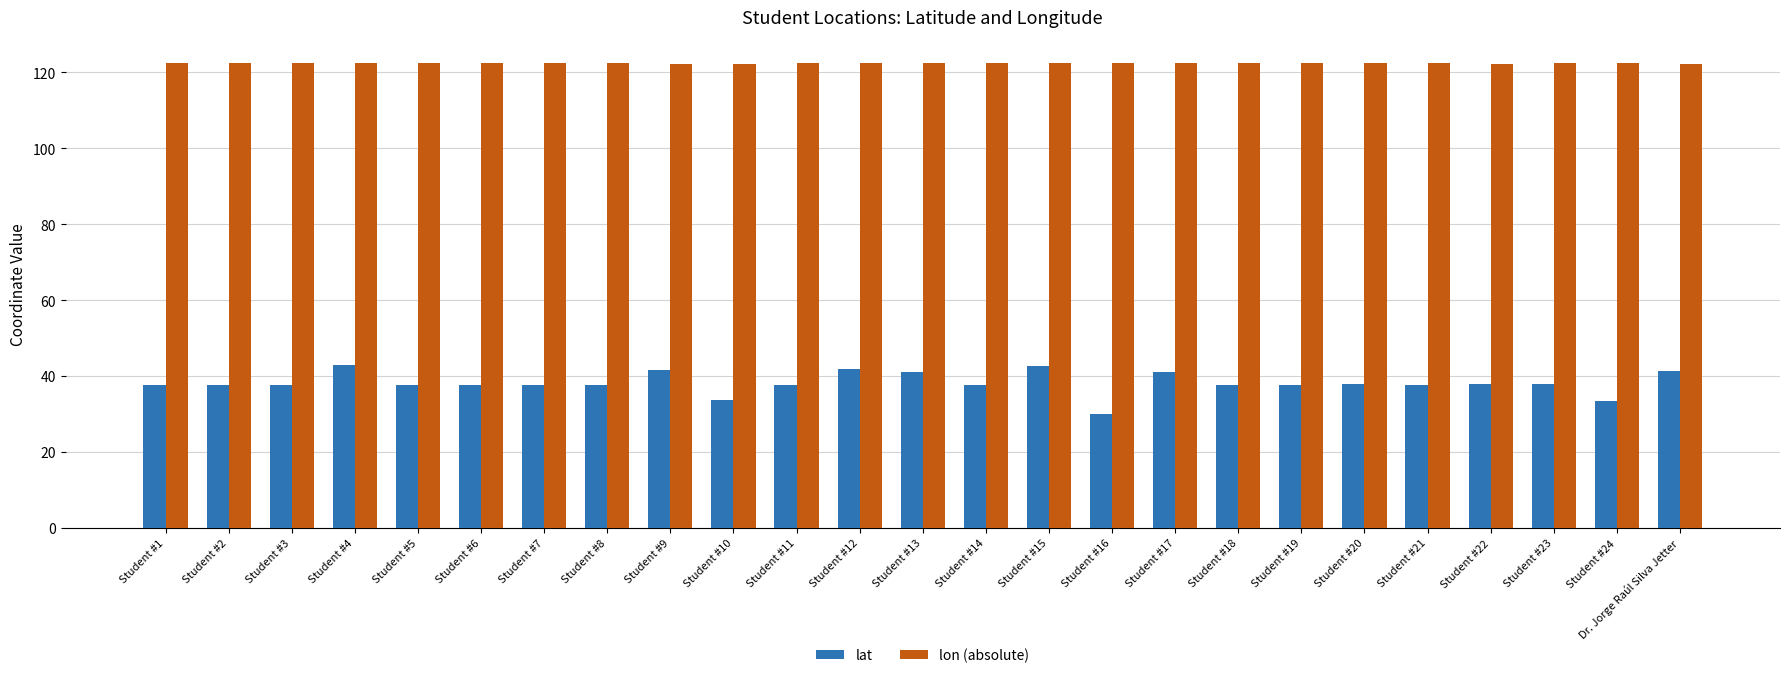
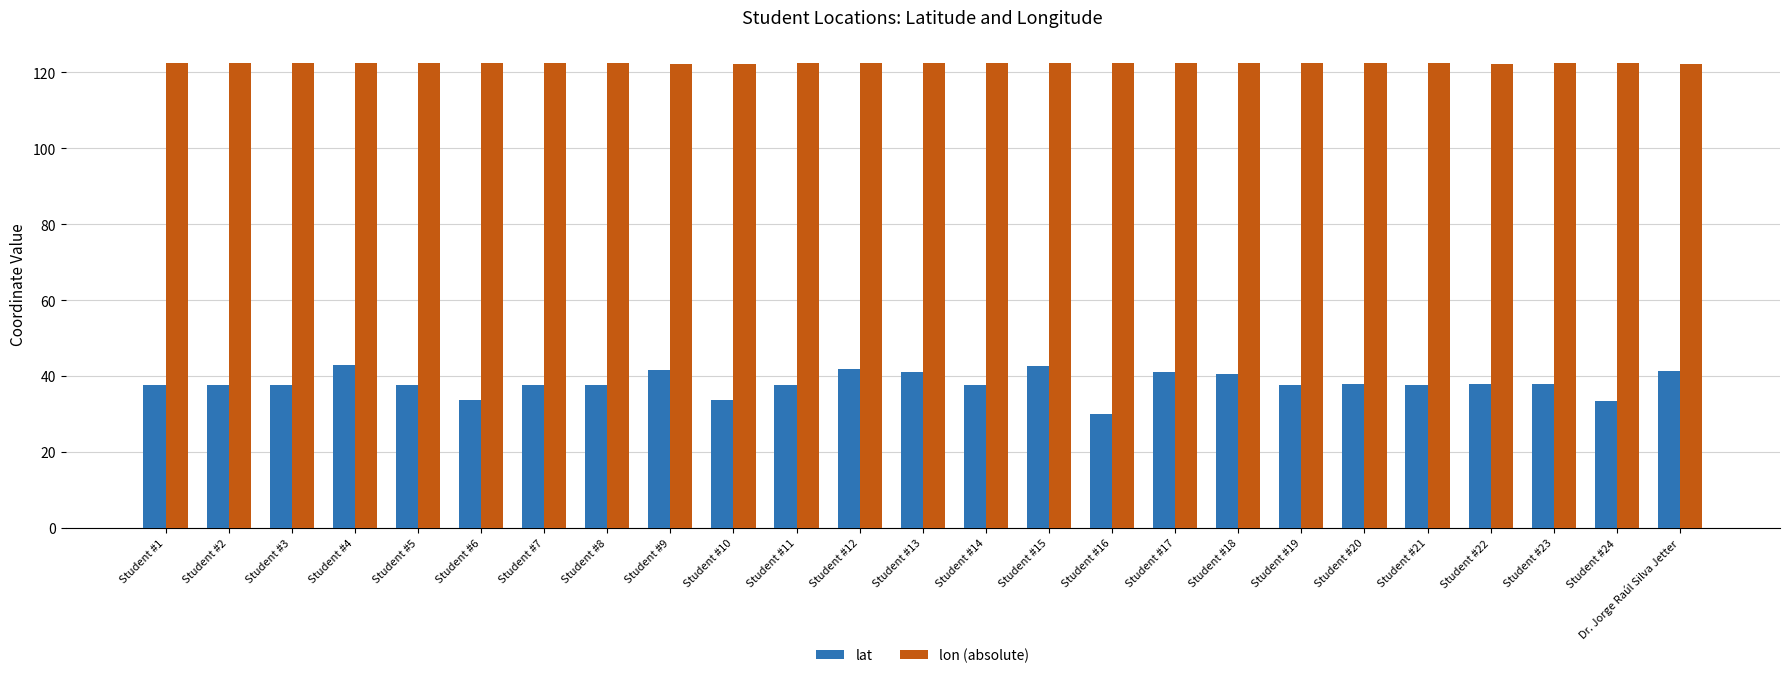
lat, Student #6: 38 -> 34
lat, Student #18: 38 -> 41
